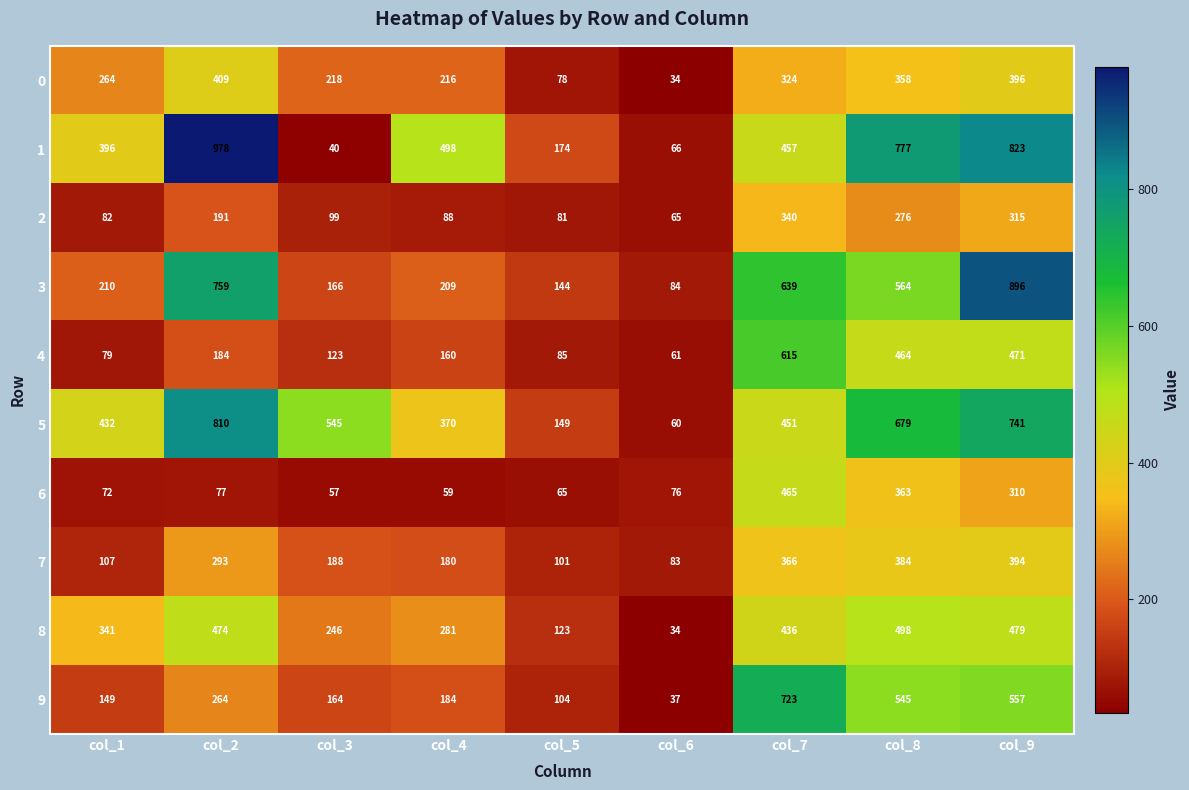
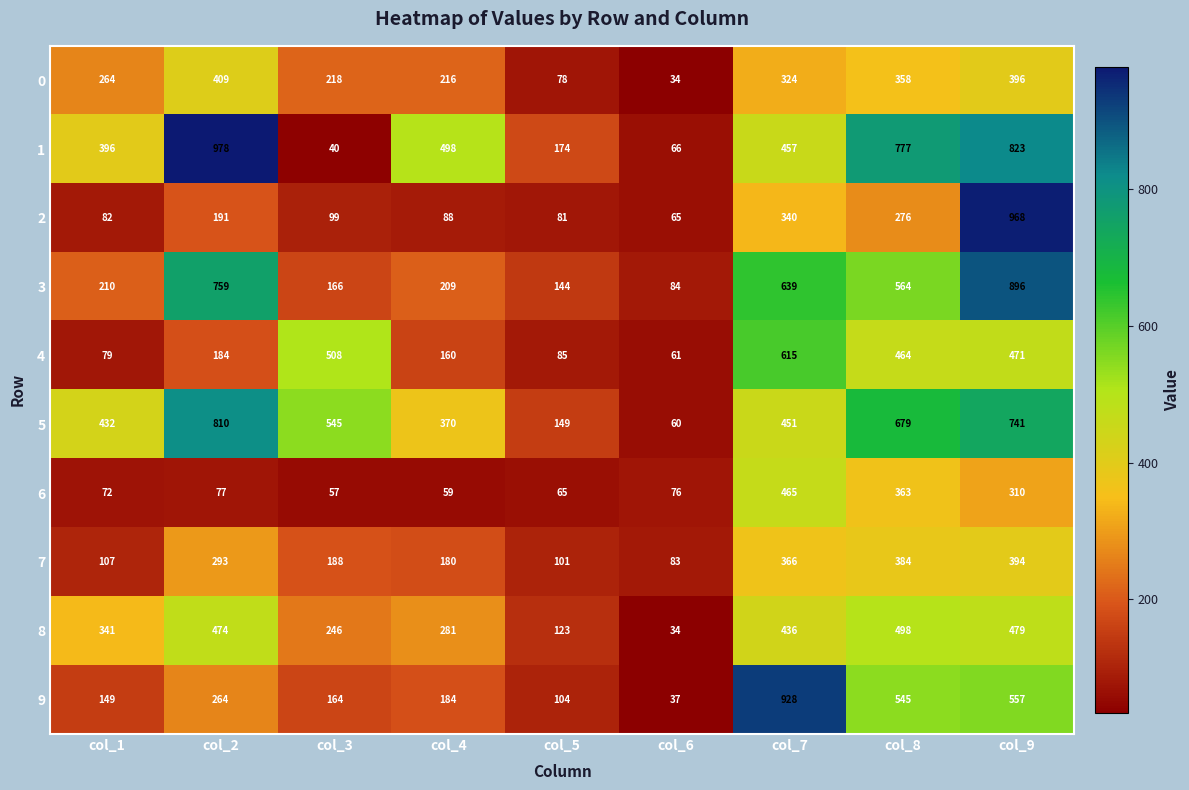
2, col_9: 315 -> 968
4, col_3: 123 -> 508
9, col_7: 723 -> 928
